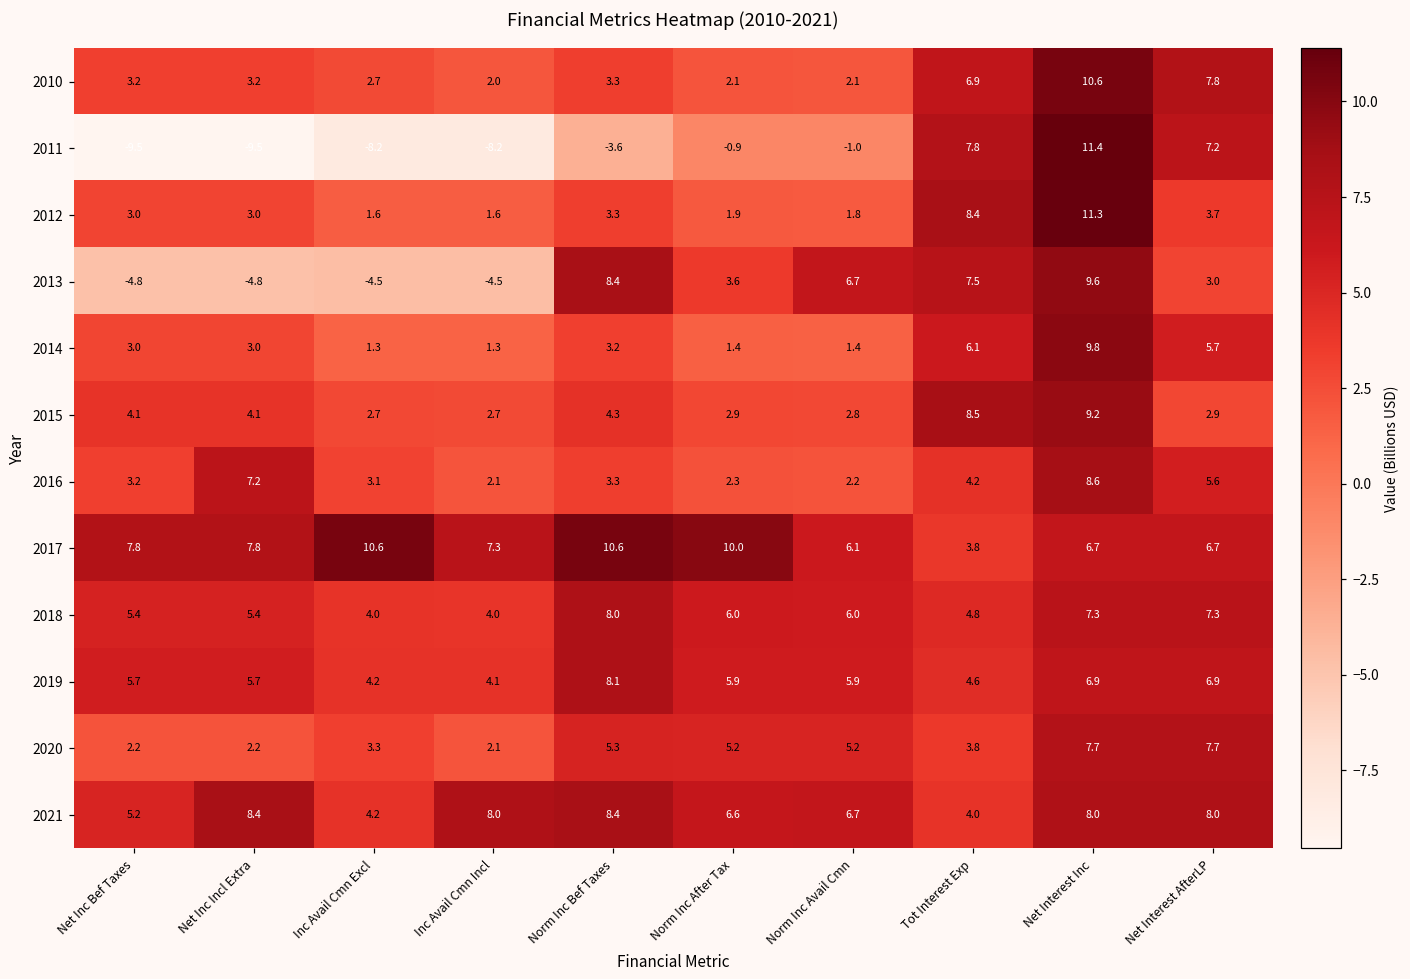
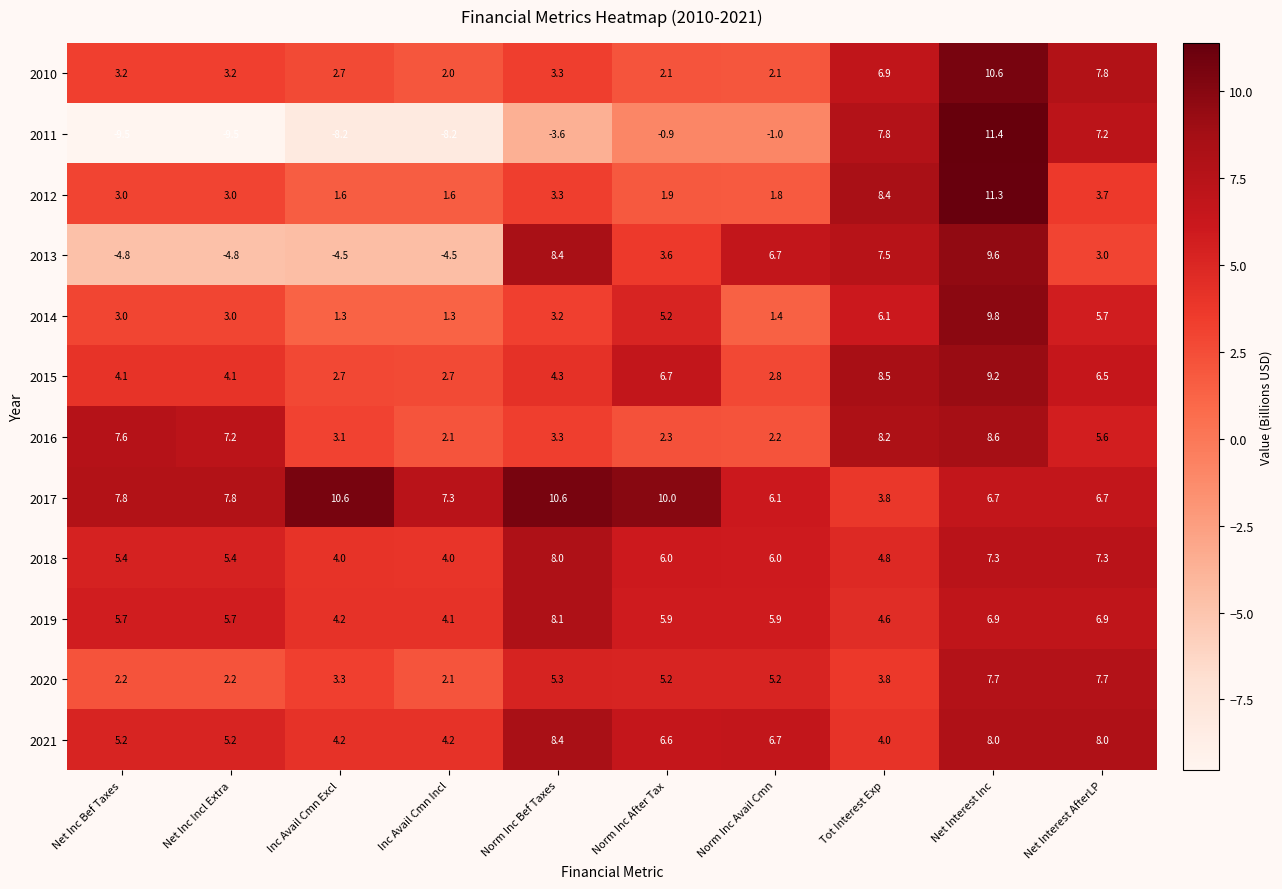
2014, Norm Inc After Tax: 1.4 -> 5.2
2015, Norm Inc After Tax: 2.9 -> 6.7
2015, Net Interest AfterLP: 2.9 -> 6.5
2016, Net Inc Bef Taxes: 3.2 -> 7.6
2016, Tot Interest Exp: 4.2 -> 8.2
2021, Net Inc Incl Extra: 8.4 -> 5.2
2021, Inc Avail Cmn Incl: 8.0 -> 4.2
